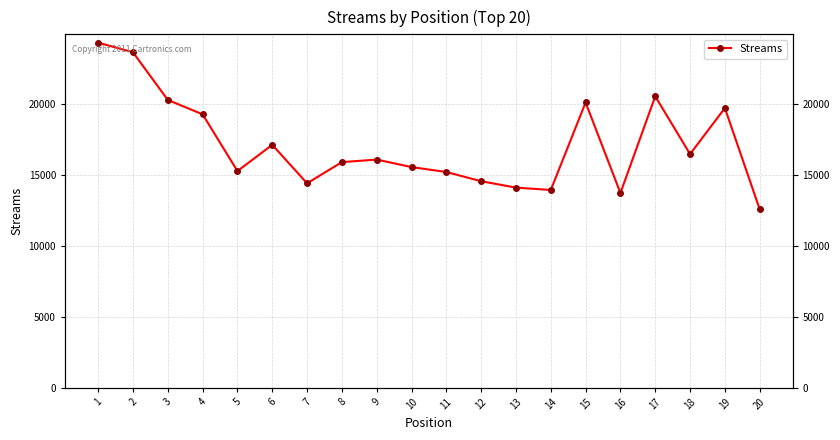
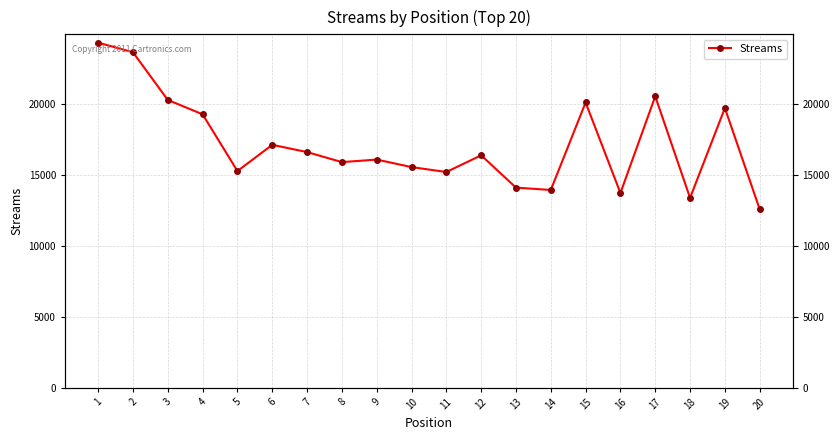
7: 14400 -> 16600
12: 14600 -> 16400
18: 16500 -> 13400
